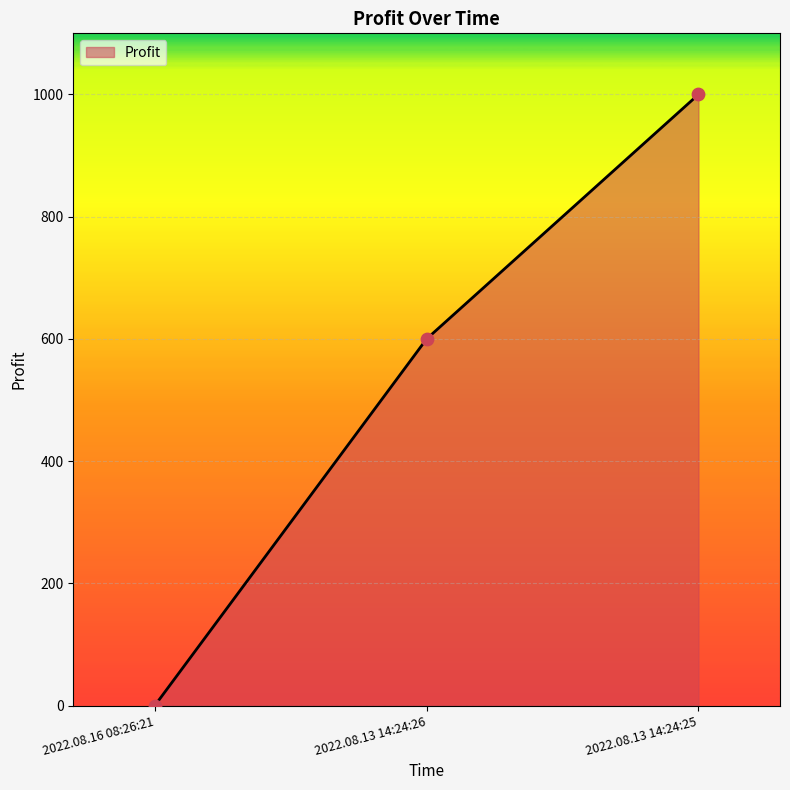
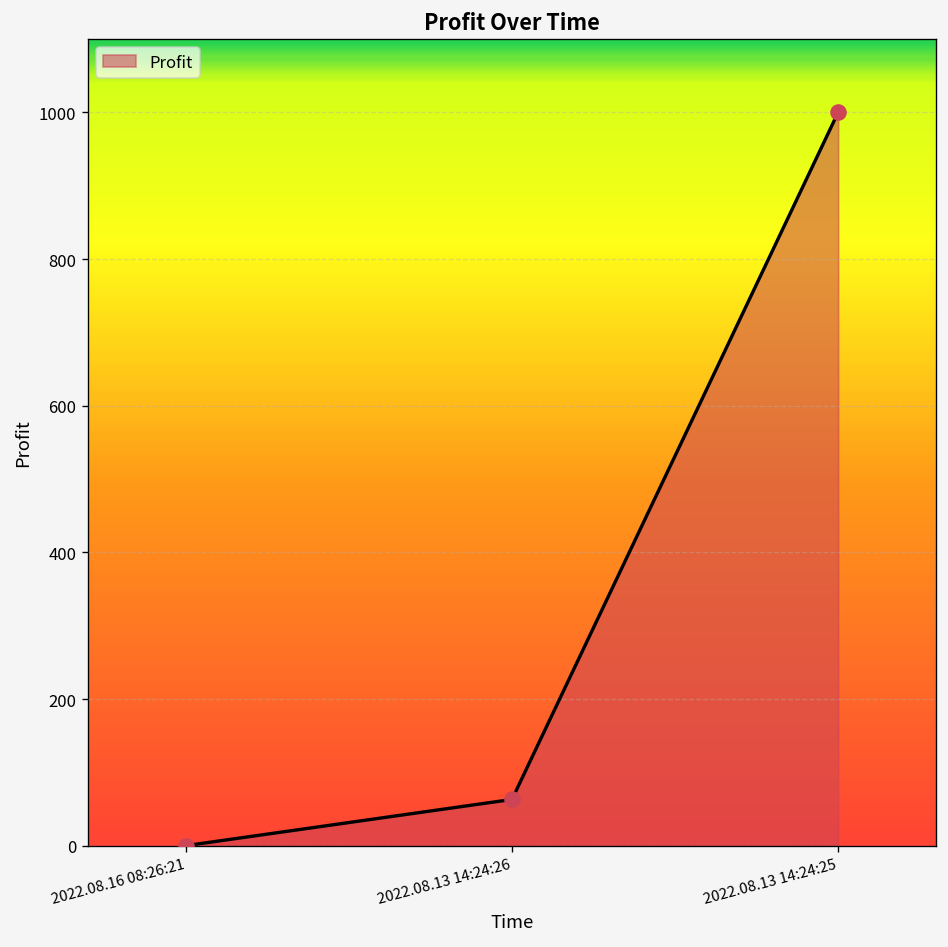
2022.08.13 14:24:26: 600 -> 60
